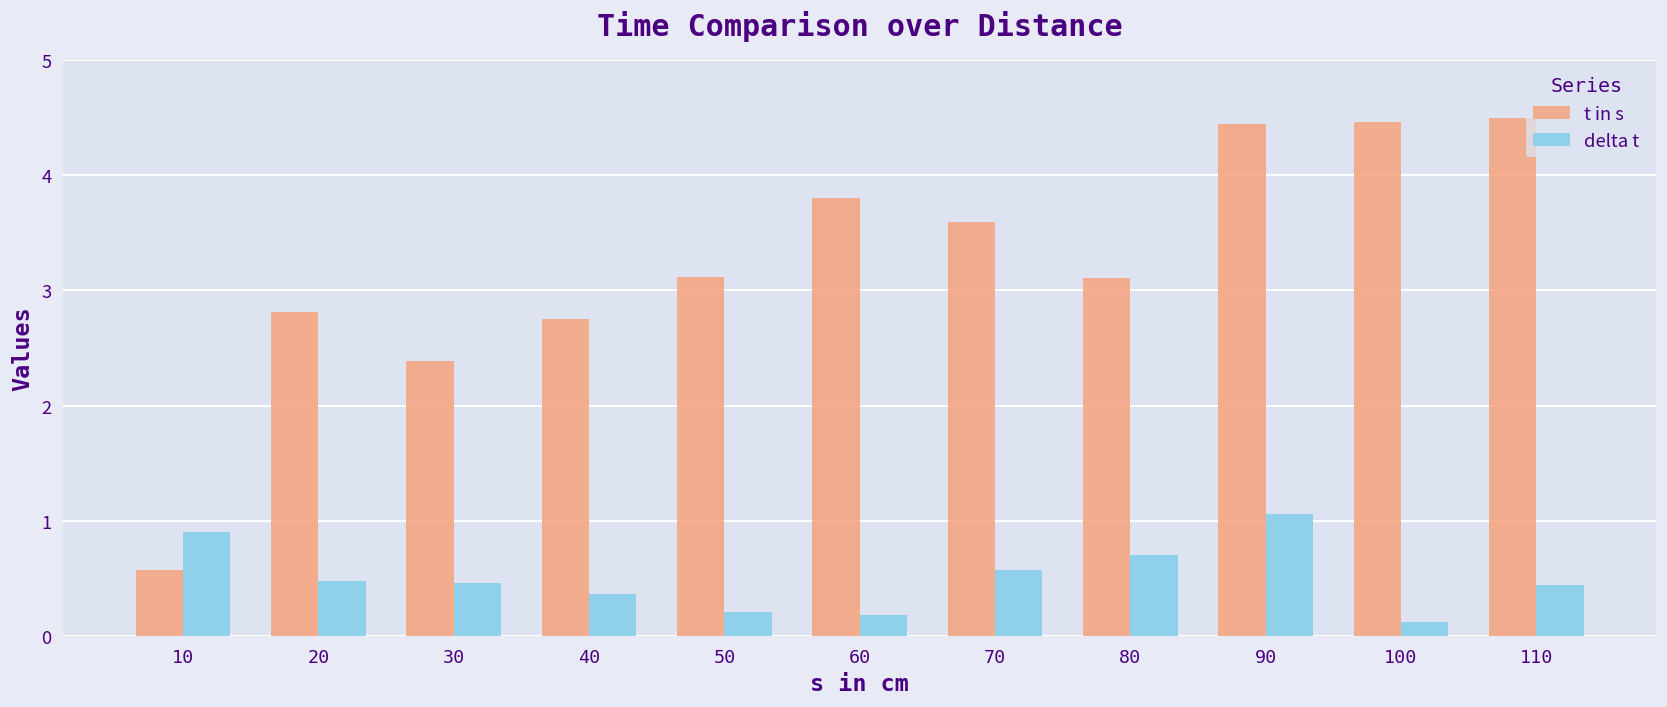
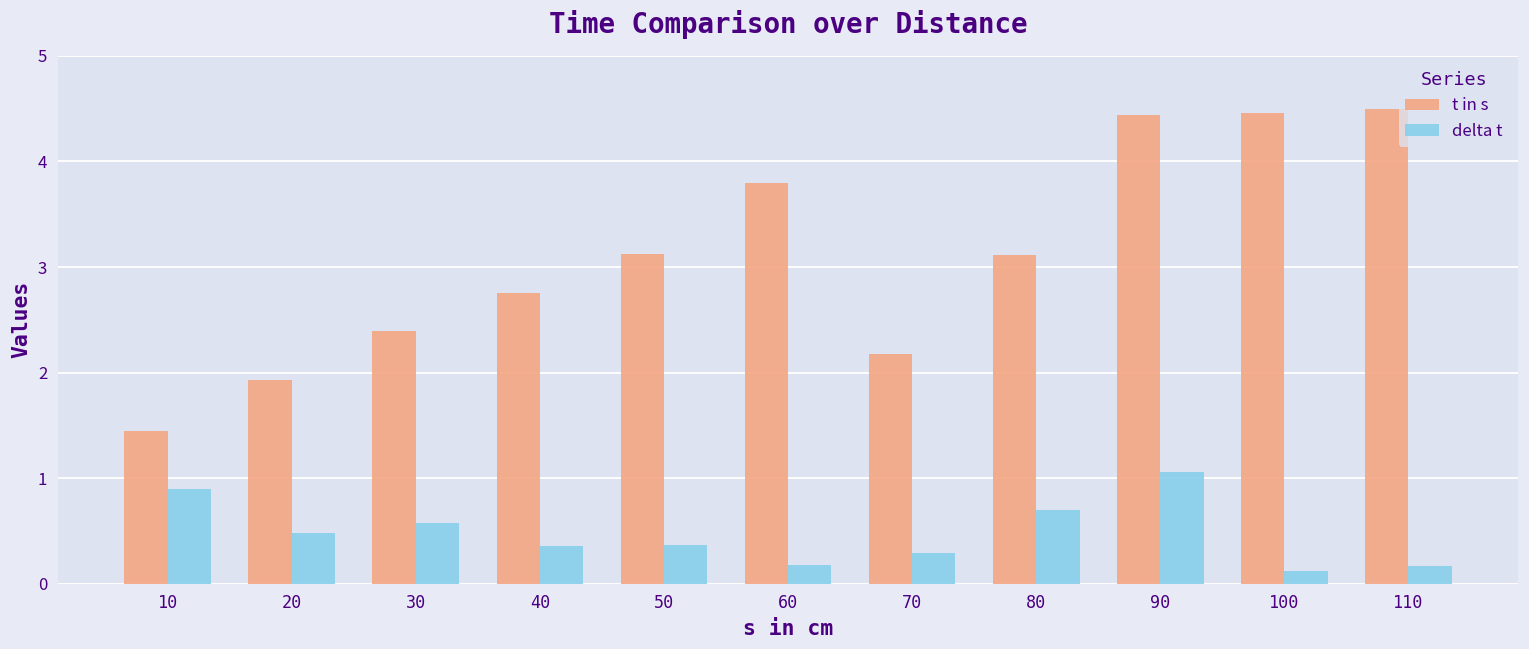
t in s, 10: 0.6 -> 1.5
t in s, 20: 2.8 -> 1.9
delta t, 30: 0.5 -> 0.6
delta t, 50: 0.2 -> 0.4
t in s, 70: 3.6 -> 2.2
delta t, 70: 0.6 -> 0.3
delta t, 110: 0.4 -> 0.2
